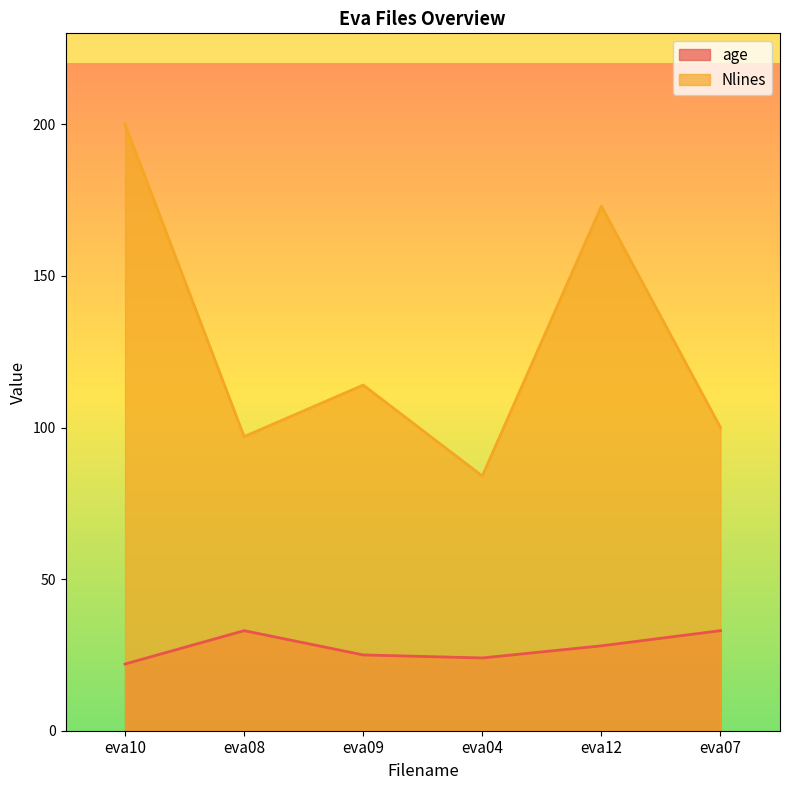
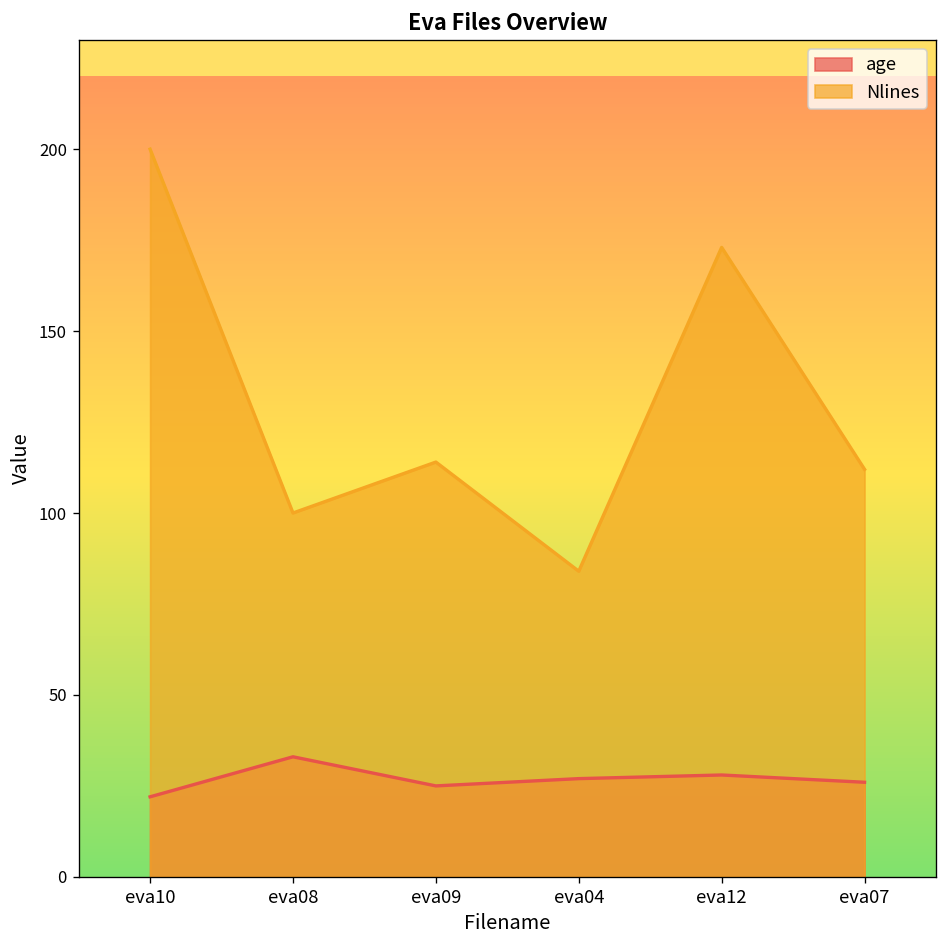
Nlines, eva08: 97 -> 100
age, eva04: 24 -> 27
age, eva07: 33 -> 26
Nlines, eva07: 100 -> 112
